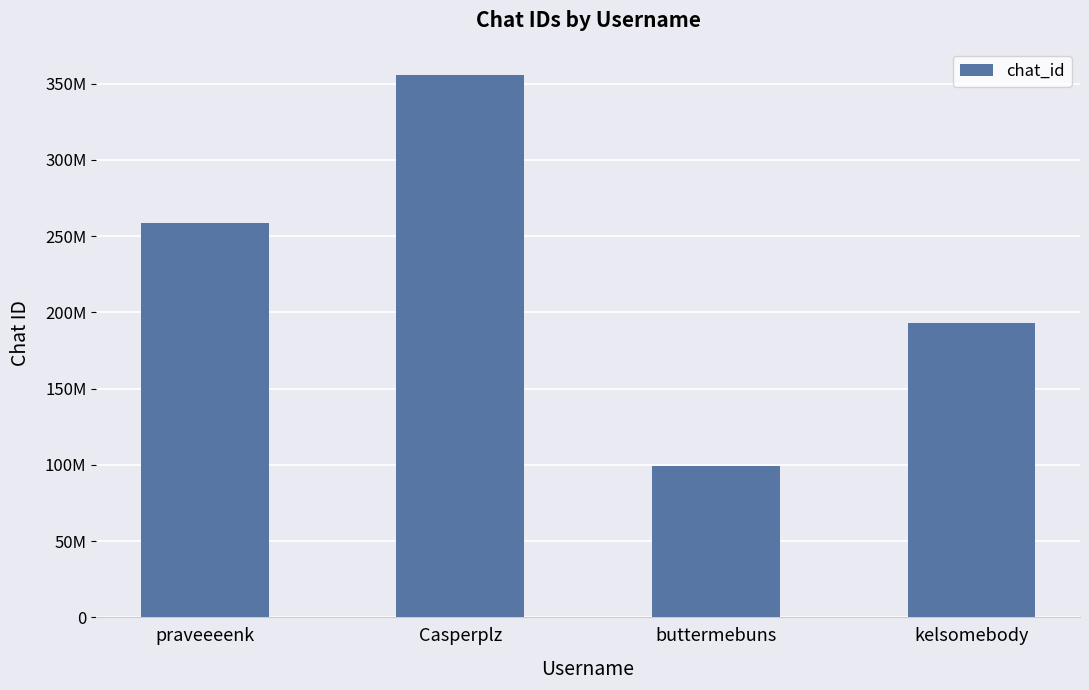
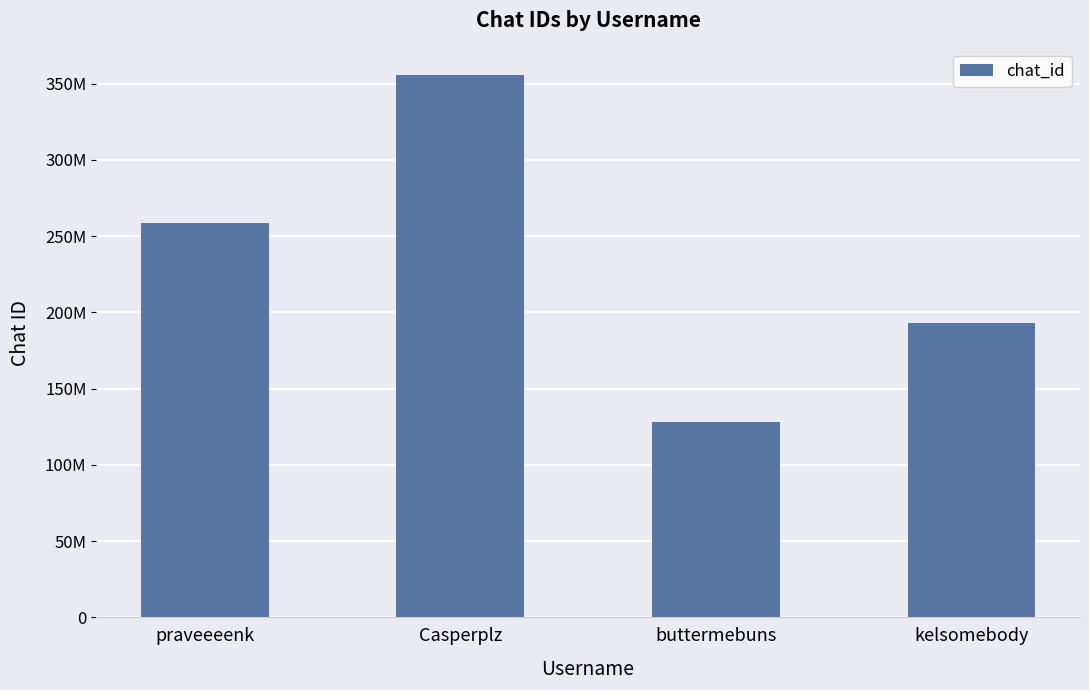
buttermebuns: 99000000 -> 128000000
